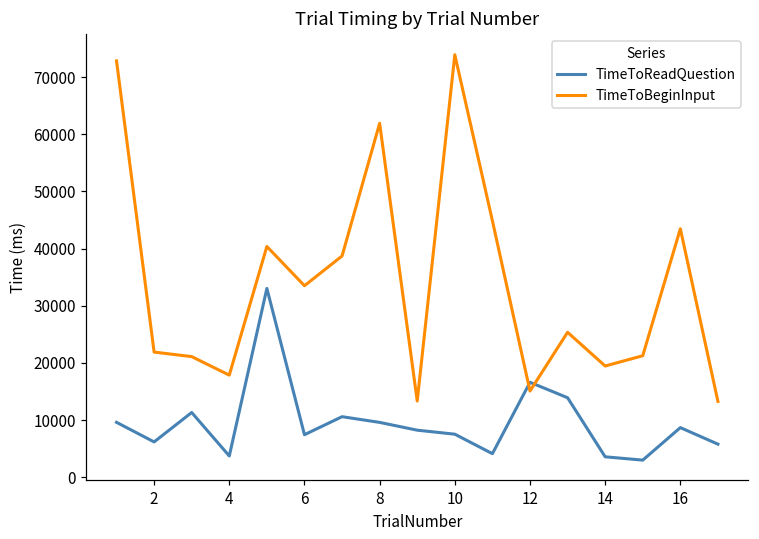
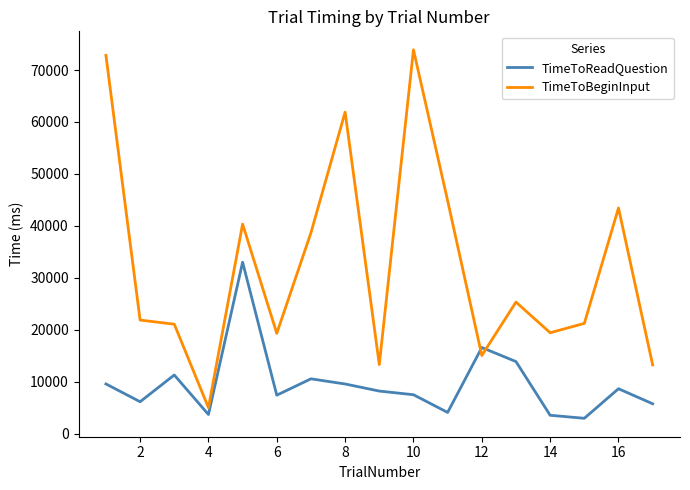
TimeToBeginInput, 4: 18000 -> 5000
TimeToBeginInput, 6: 33000 -> 19000
